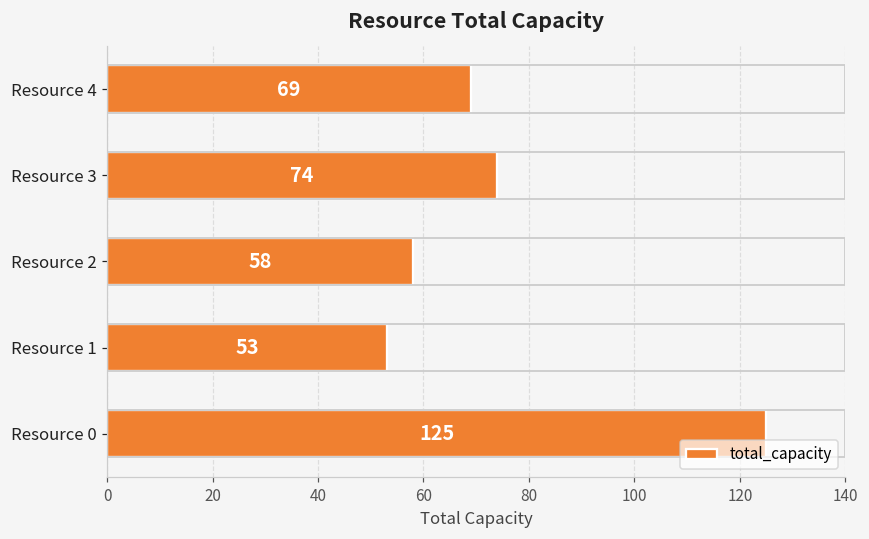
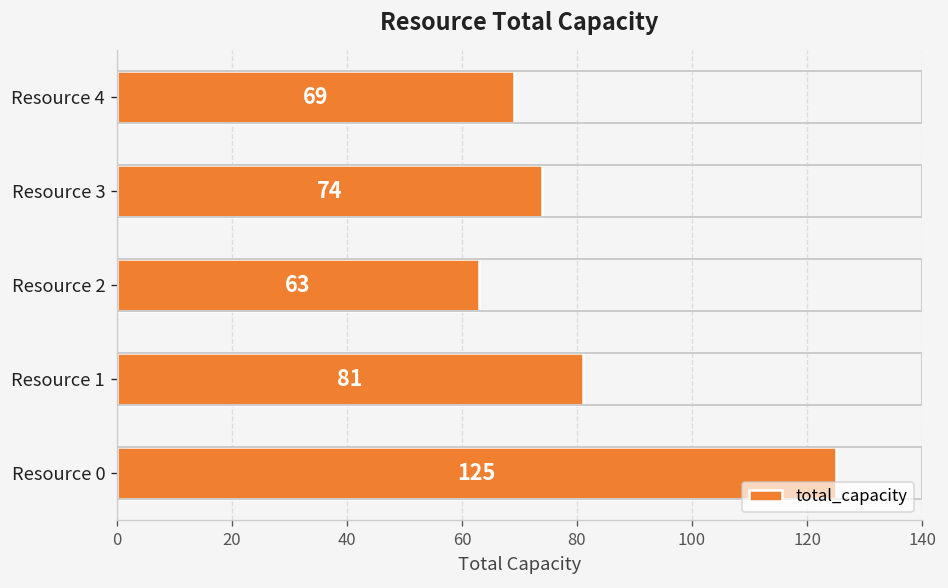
Resource 2: 58 -> 63
Resource 1: 53 -> 81
